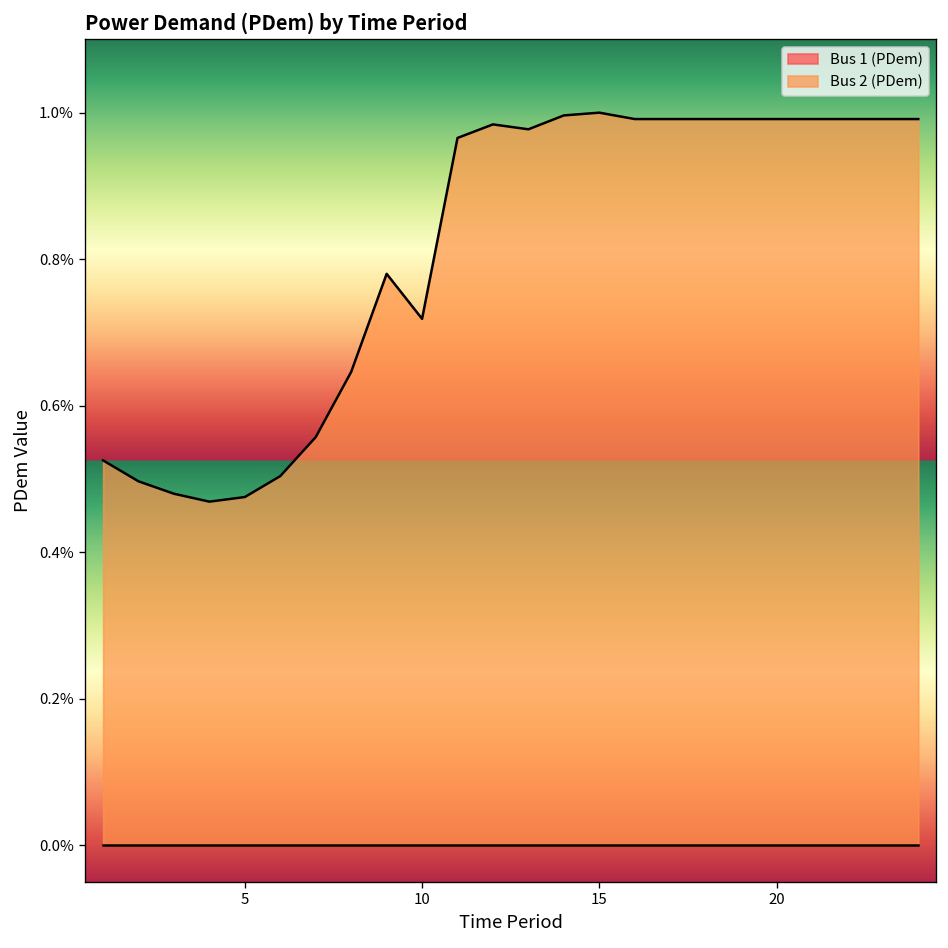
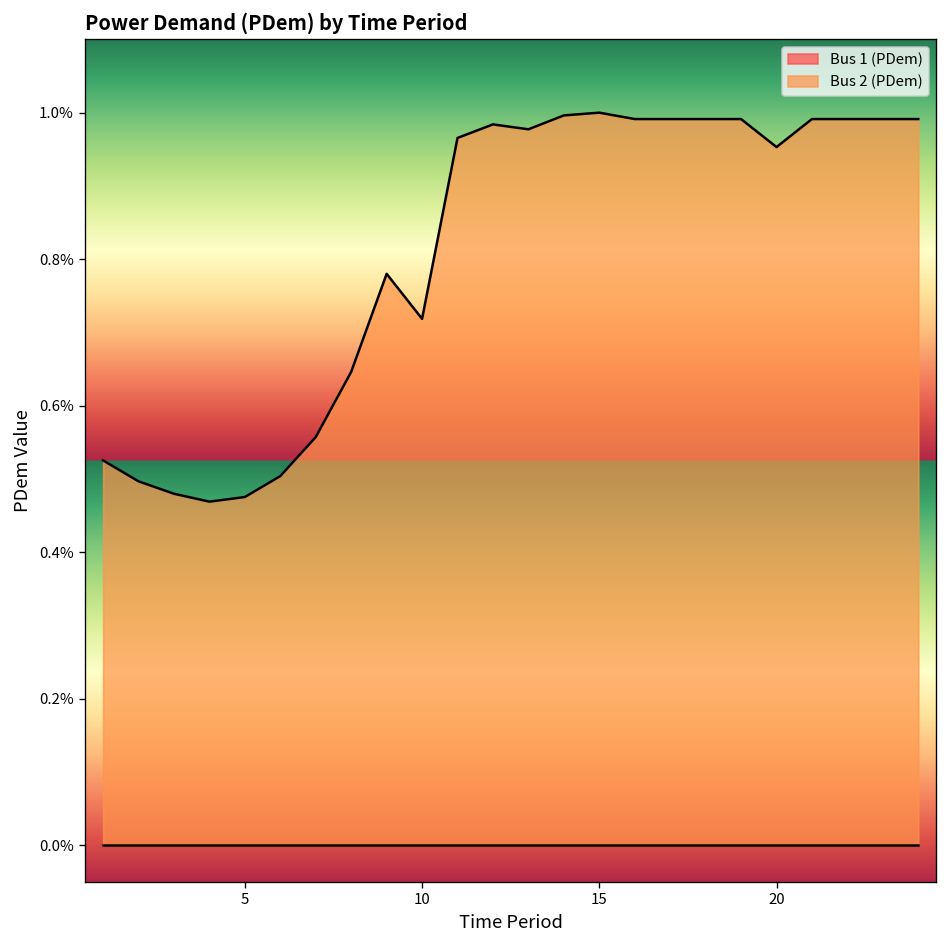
Bus 2 (PDem), 20: 0.99% -> 0.95%
